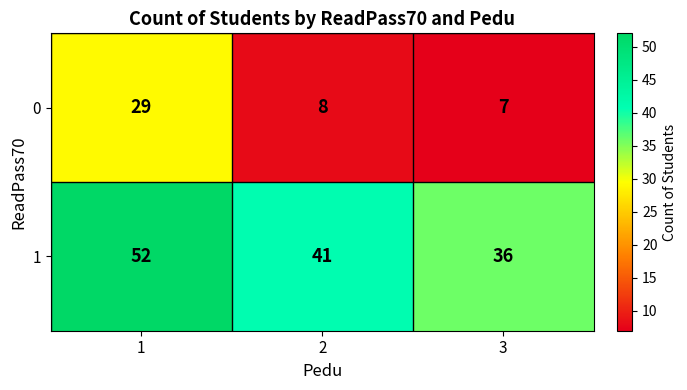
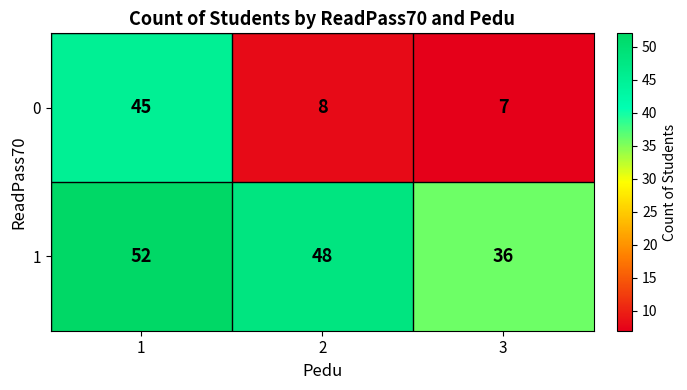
0, 1: 29 -> 45
1, 2: 41 -> 48
